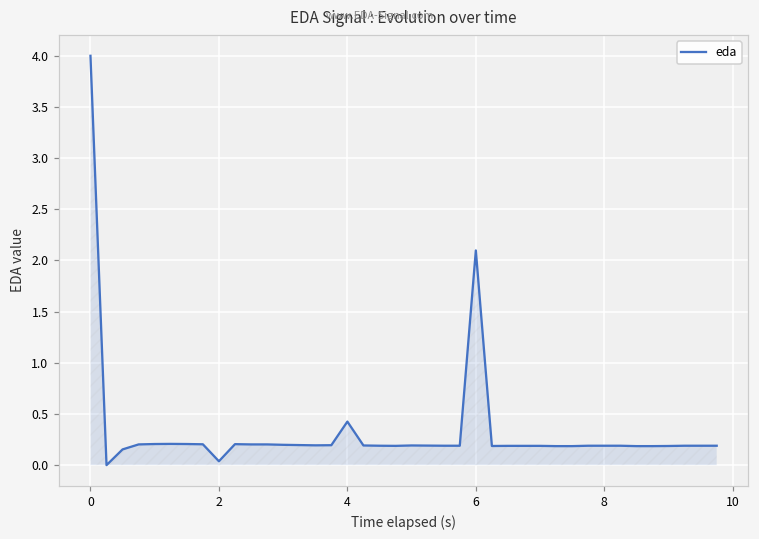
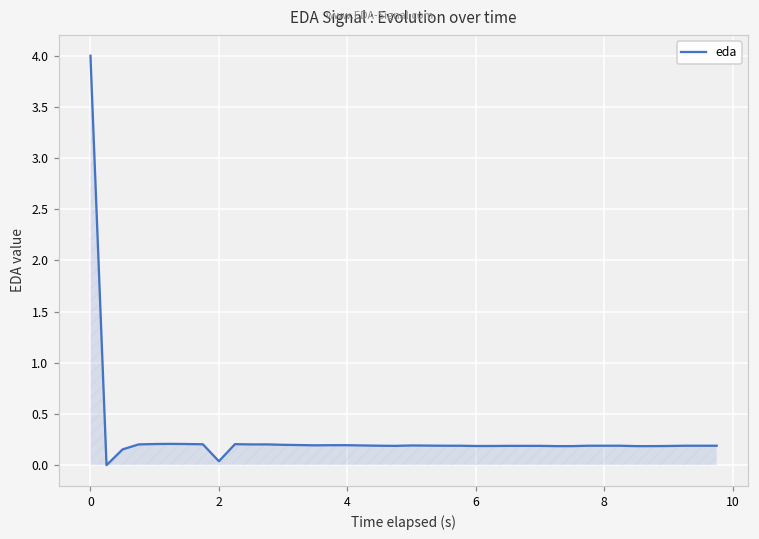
4: 0.4 -> 0.2
6: 2.1 -> 0.2
